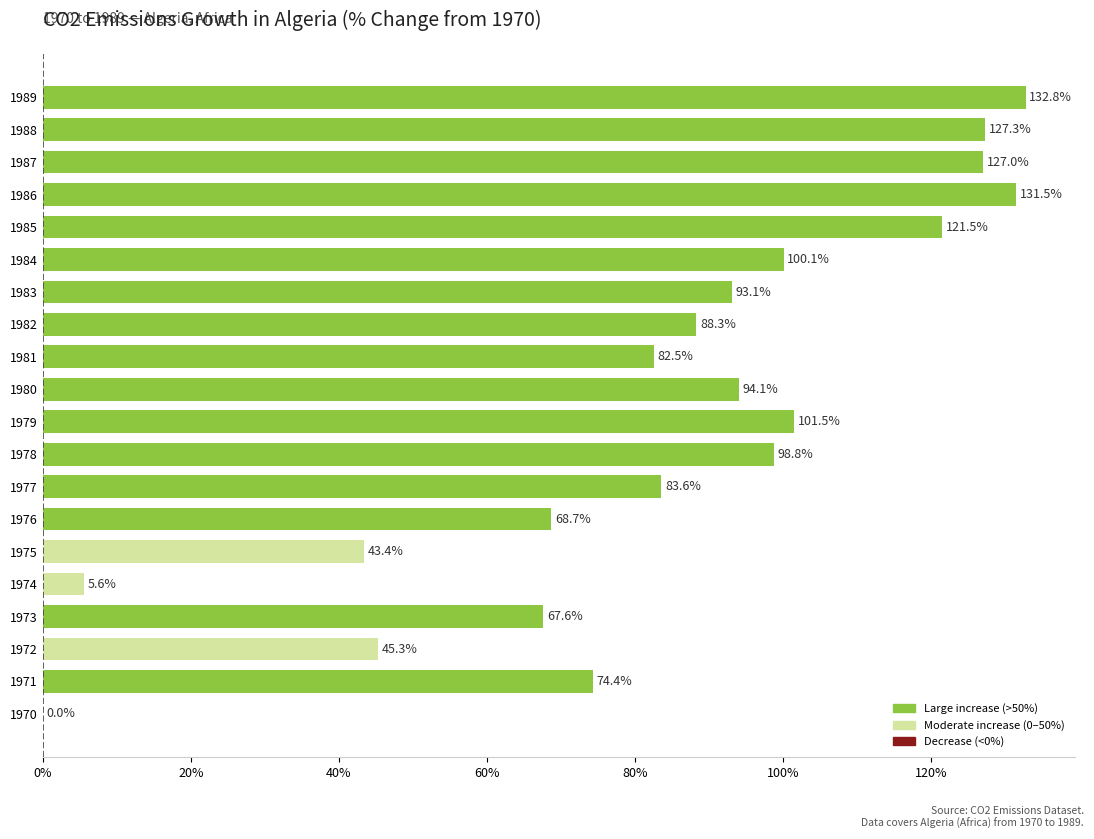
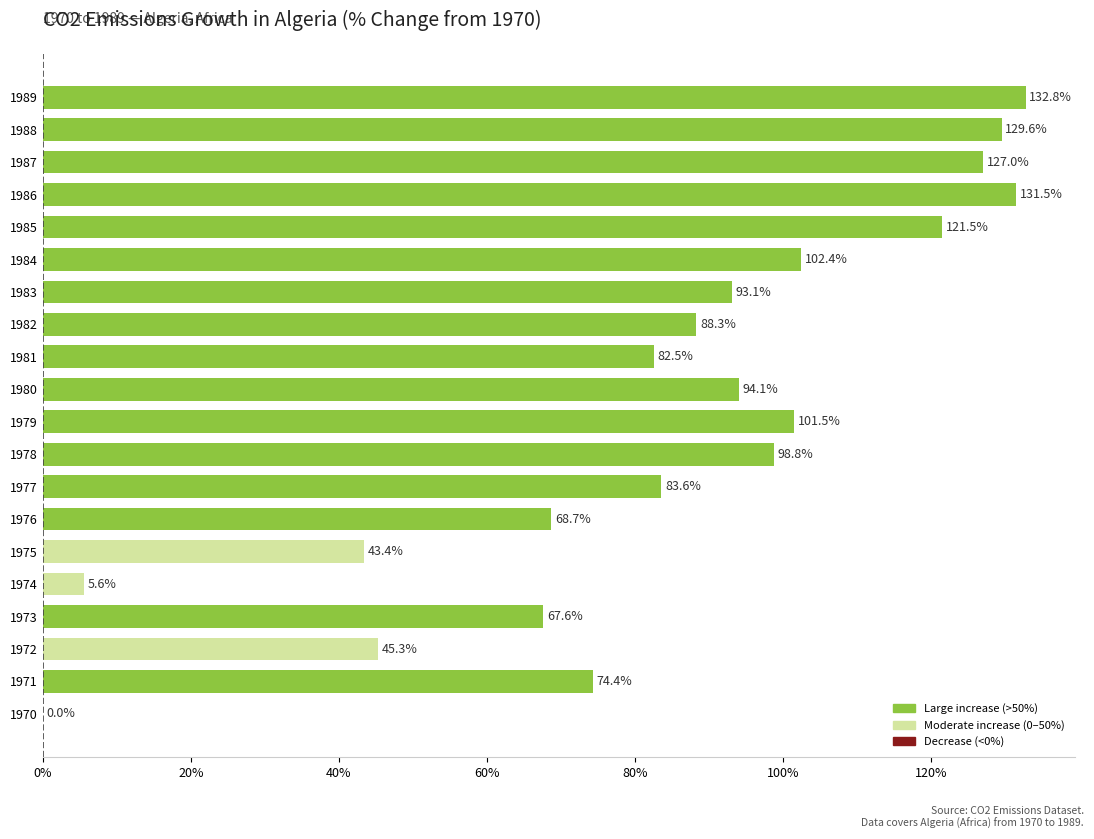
1988: 127.3% -> 129.6%
1984: 100.1% -> 102.4%
